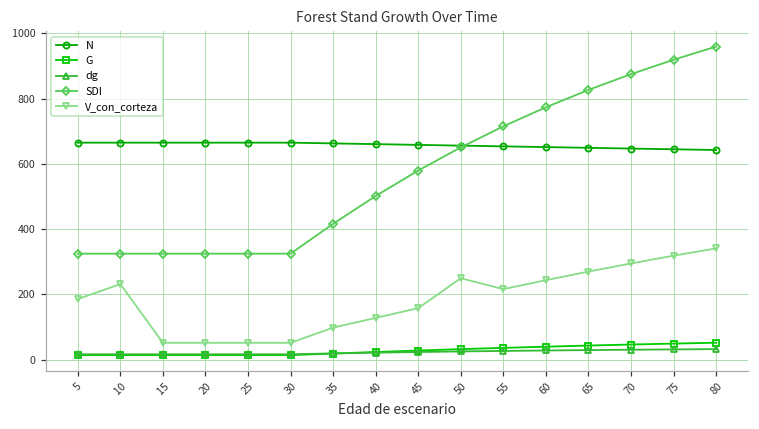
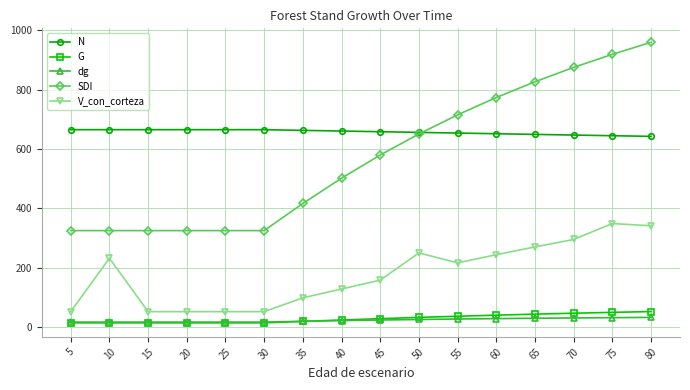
V_con_corteza, 5: 190 -> 50
V_con_corteza, 75: 320 -> 350
